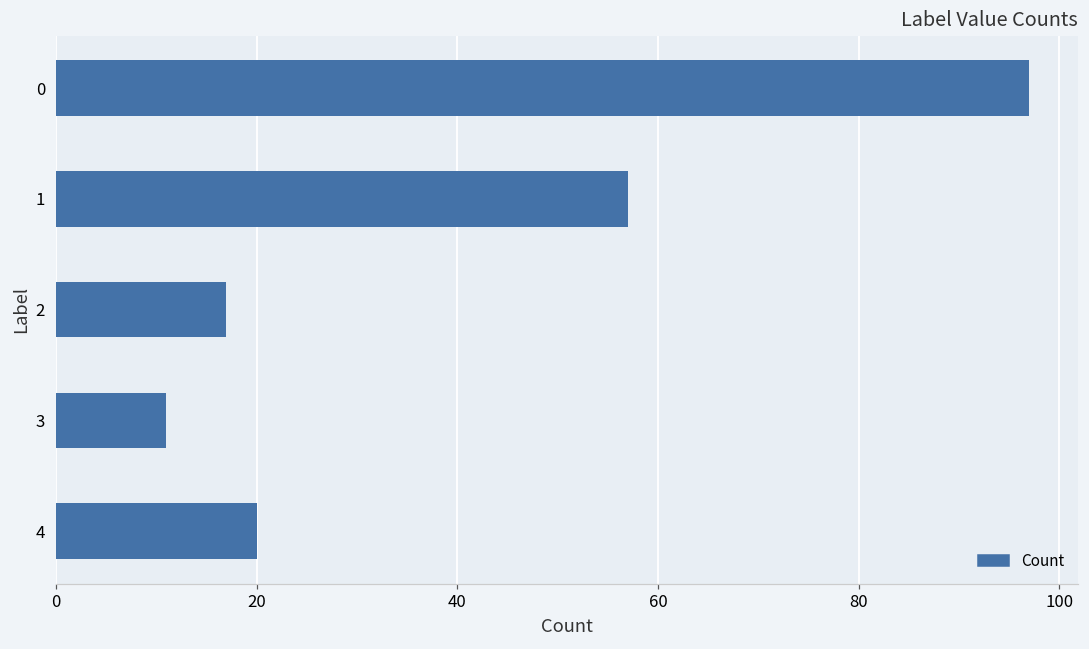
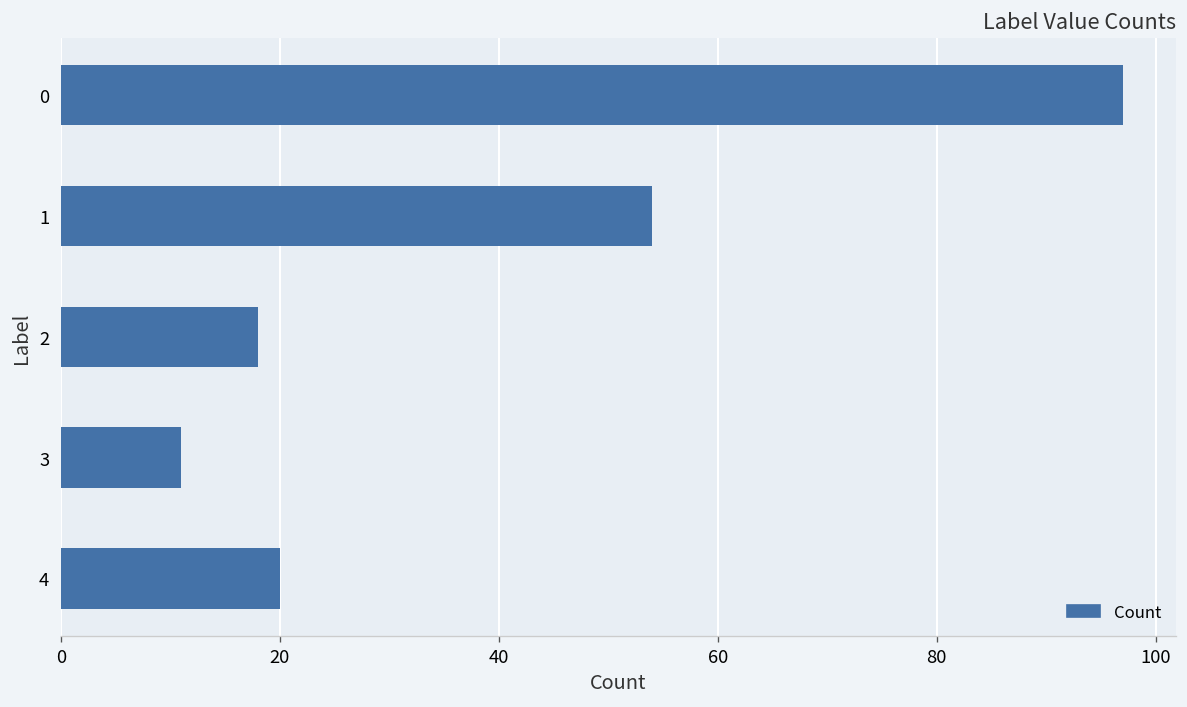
1: 57 -> 54
2: 17 -> 18
